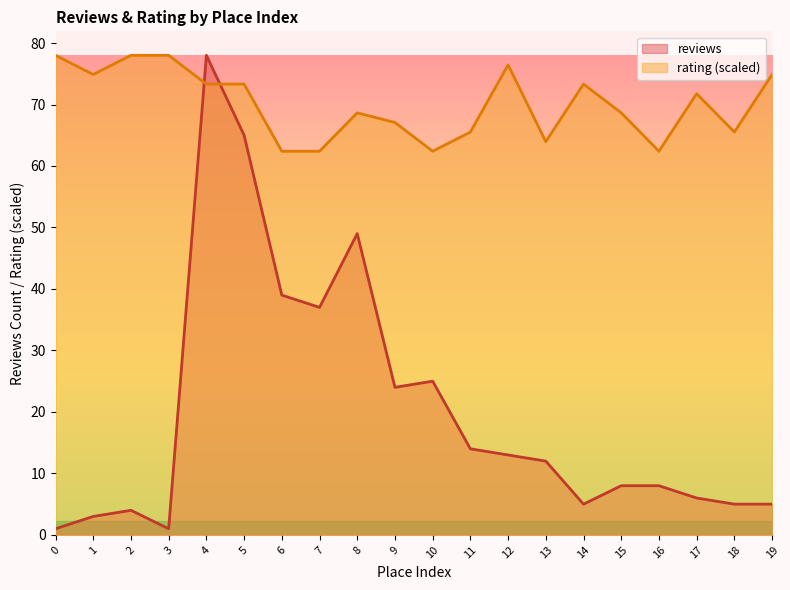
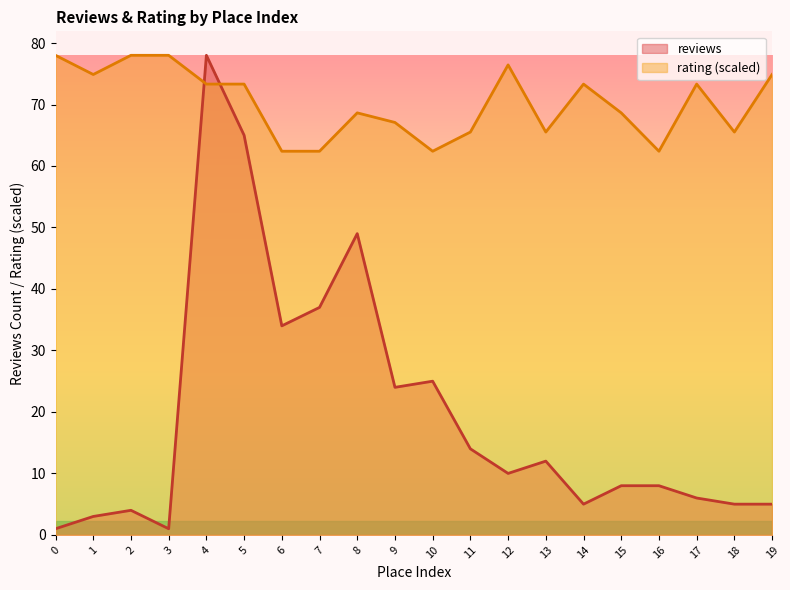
reviews, 6: 39 -> 34
reviews, 12: 13 -> 10
rating (scaled), 13: 64 -> 66
rating (scaled), 17: 72 -> 73
